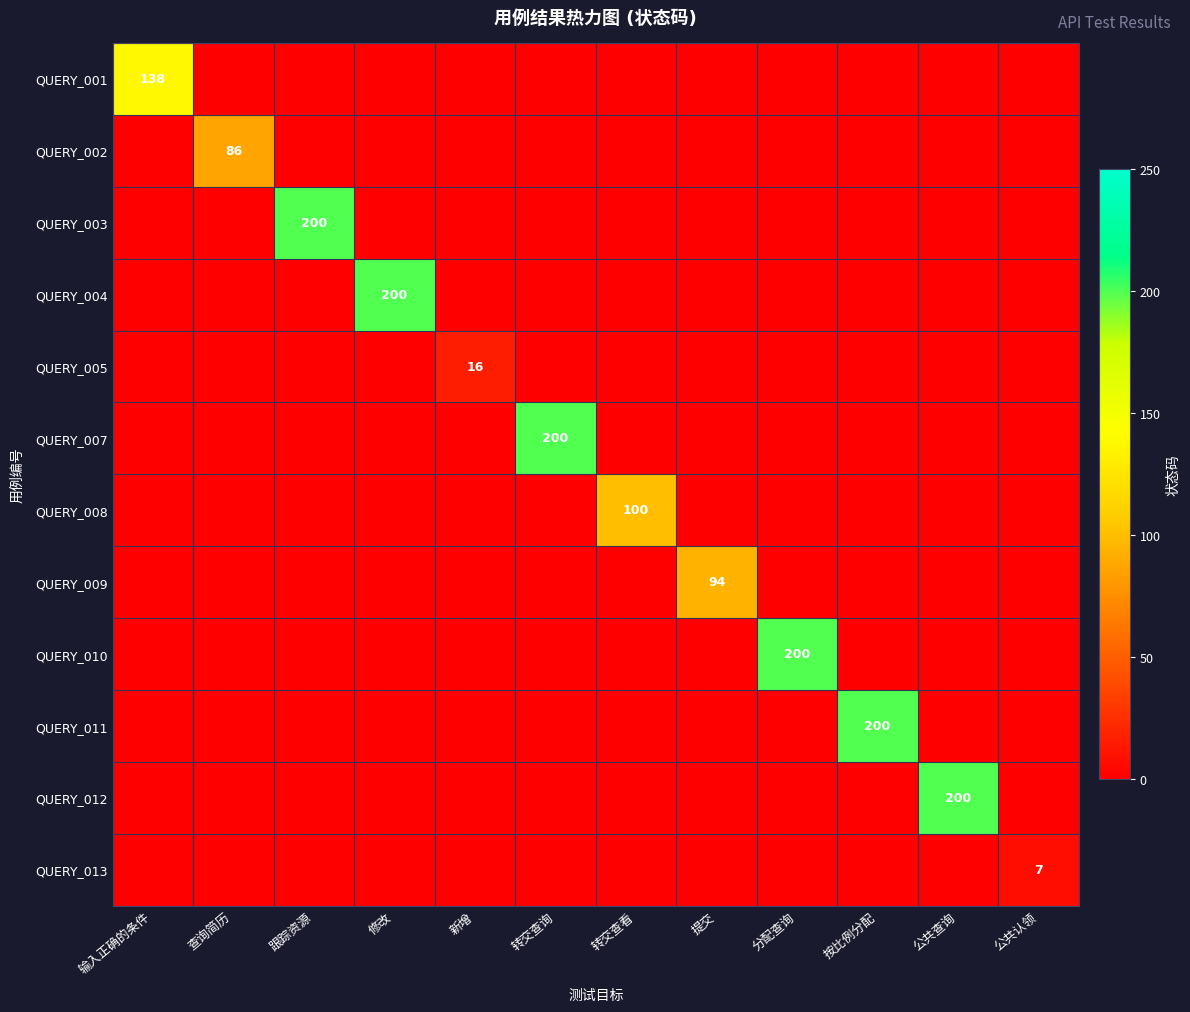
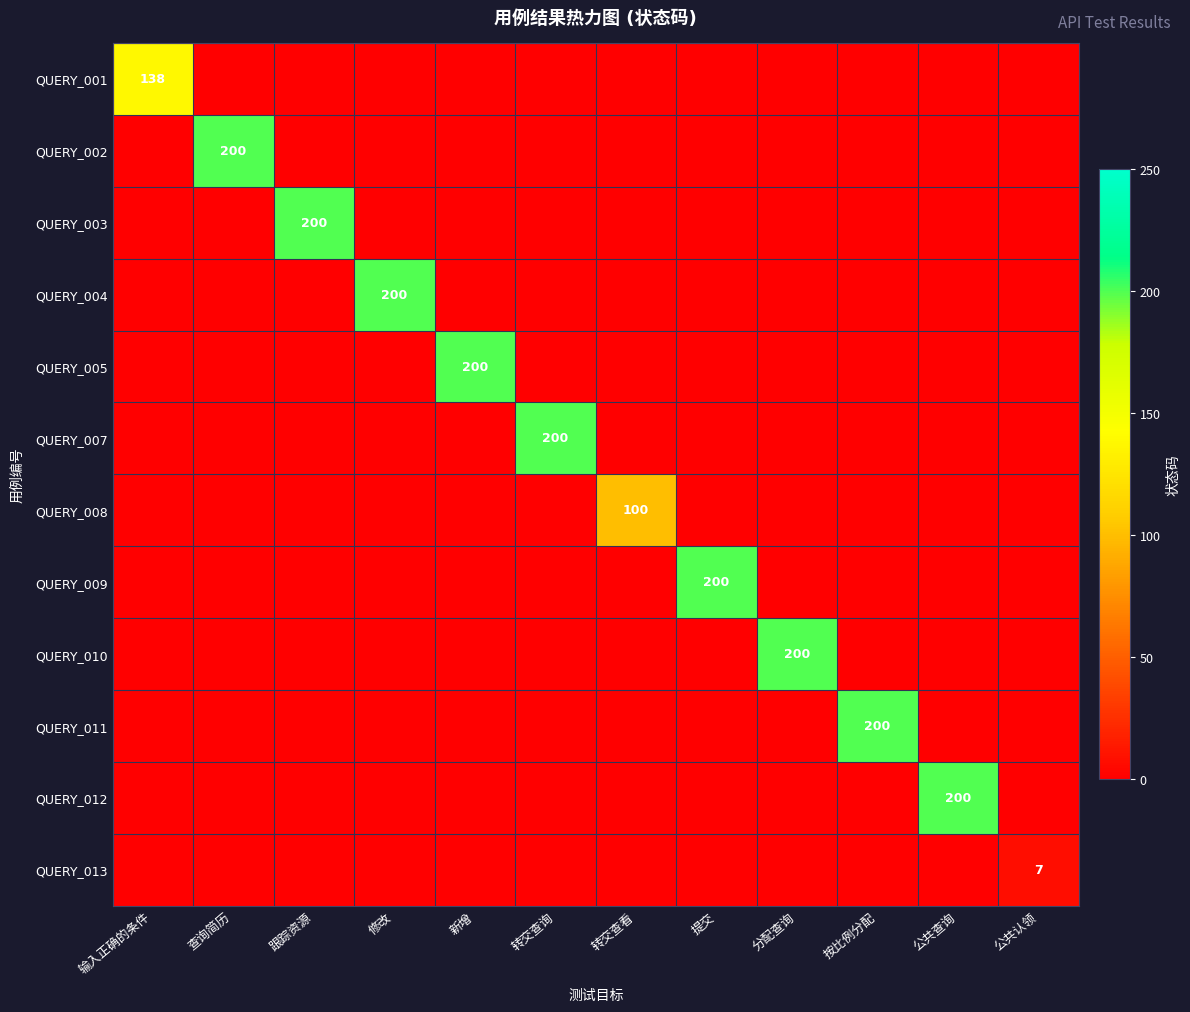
QUERY_002, 查询简历: 86 -> 200
QUERY_005, 新增: 16 -> 200
QUERY_009, 提交: 94 -> 200
